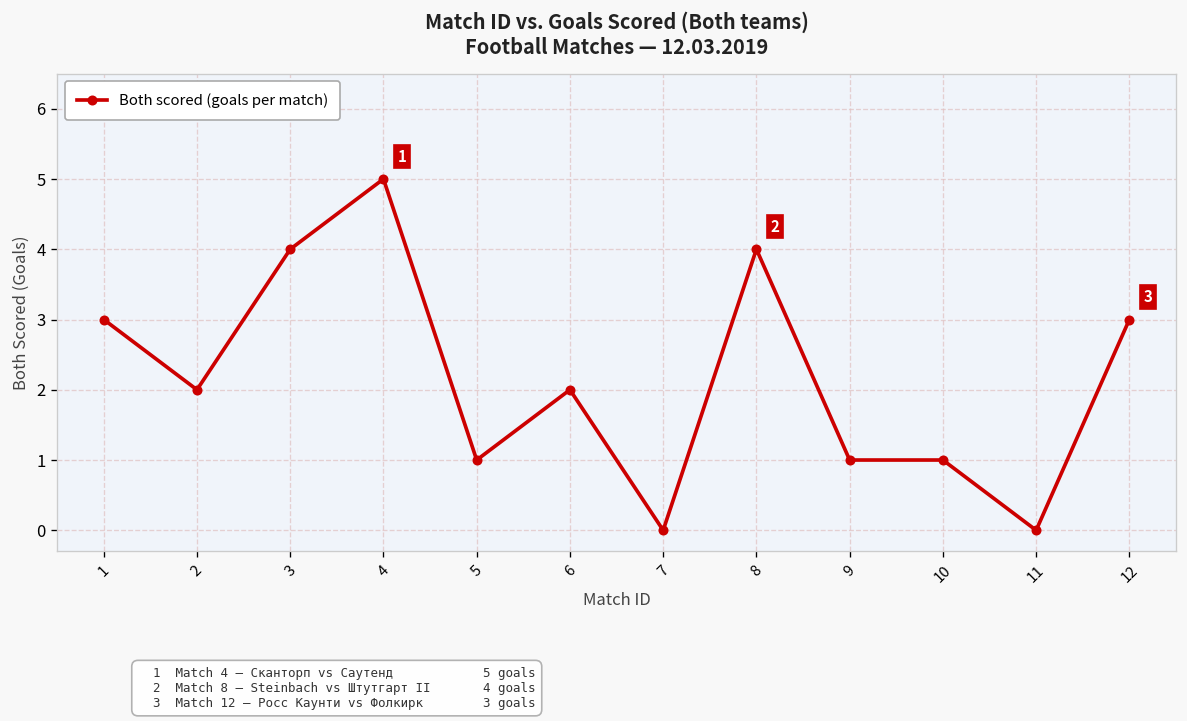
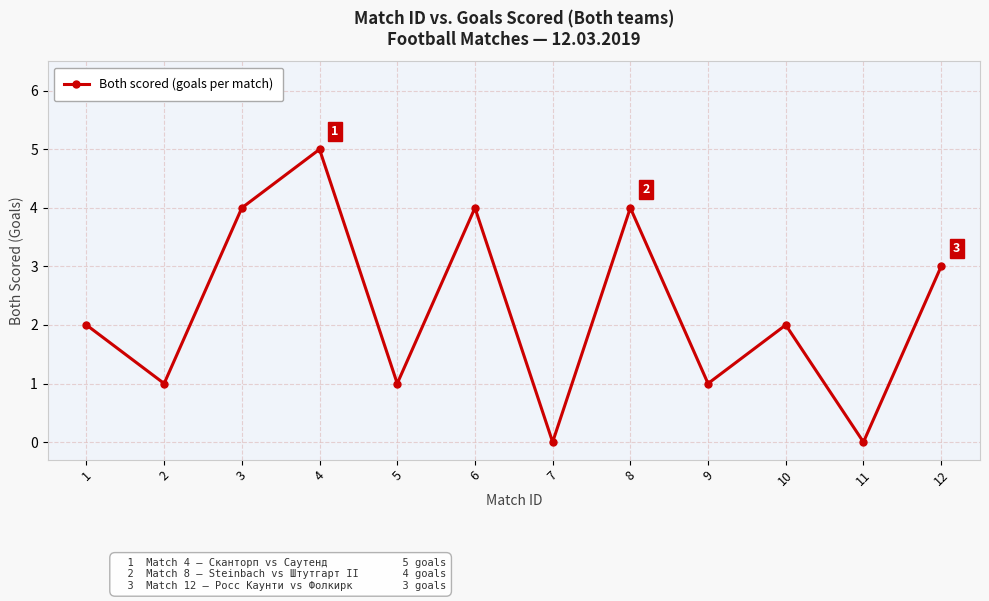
1: 3 -> 2
2: 2 -> 1
6: 2 -> 4
10: 1 -> 2
